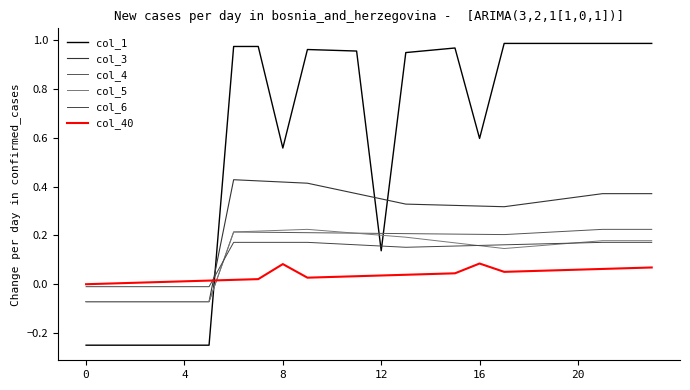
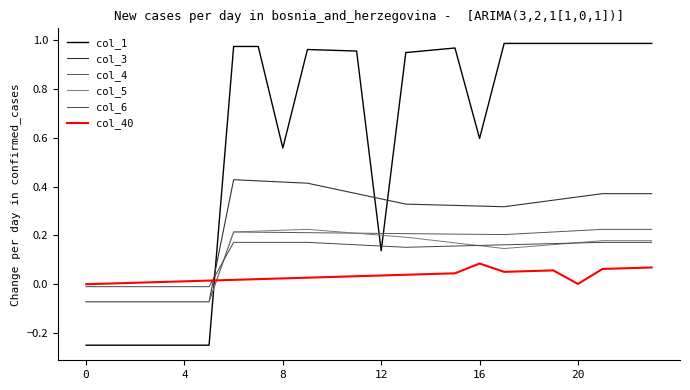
col_40, 8: 0.08 -> 0.02
col_40, 20: 0.06 -> 0.00
